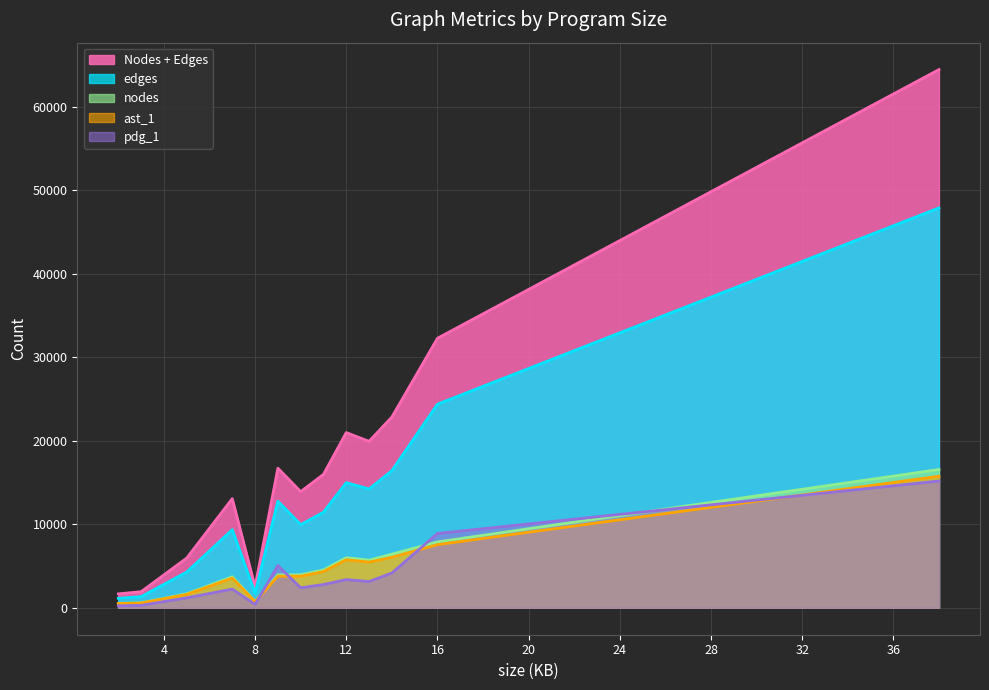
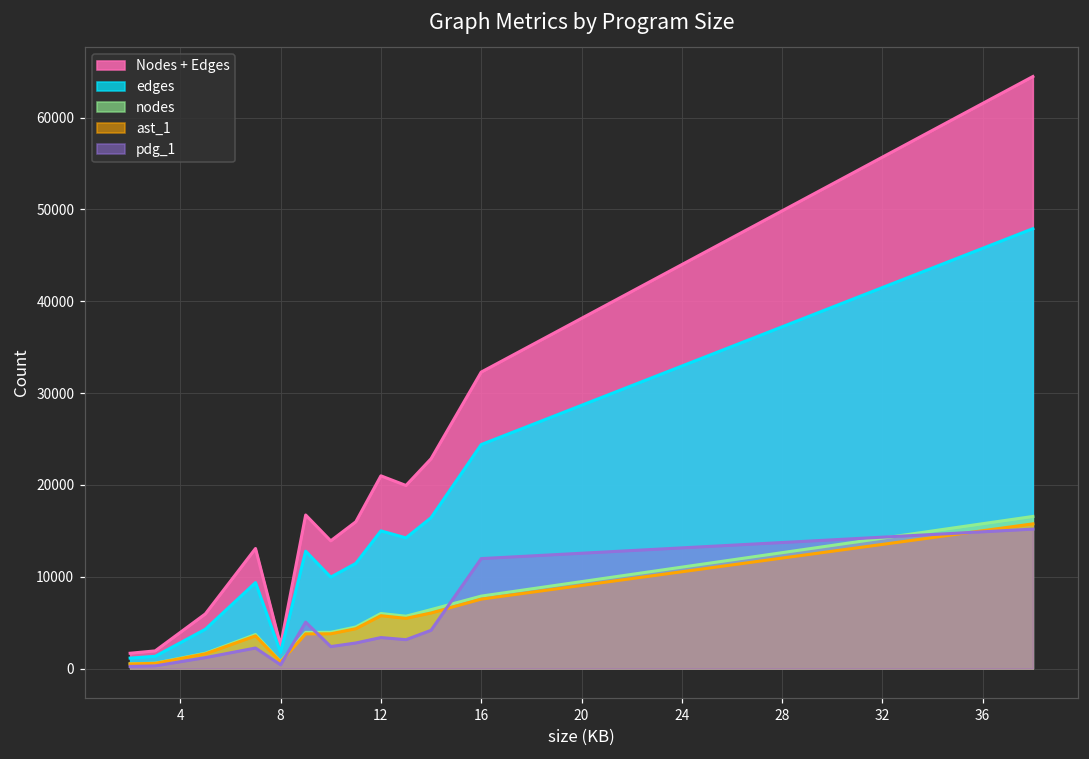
pdg_1, 16: 9000 -> 12000
